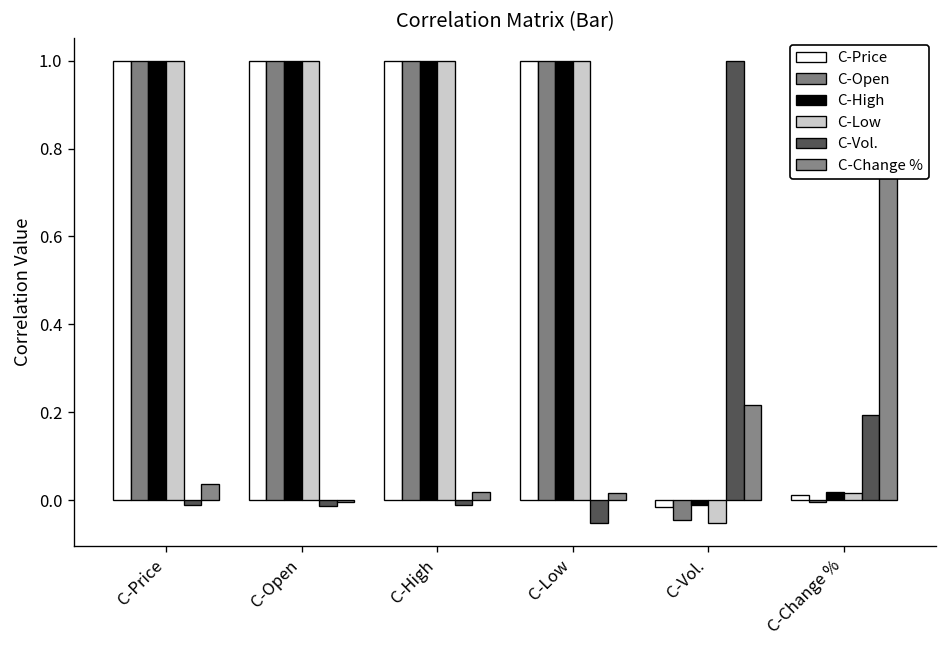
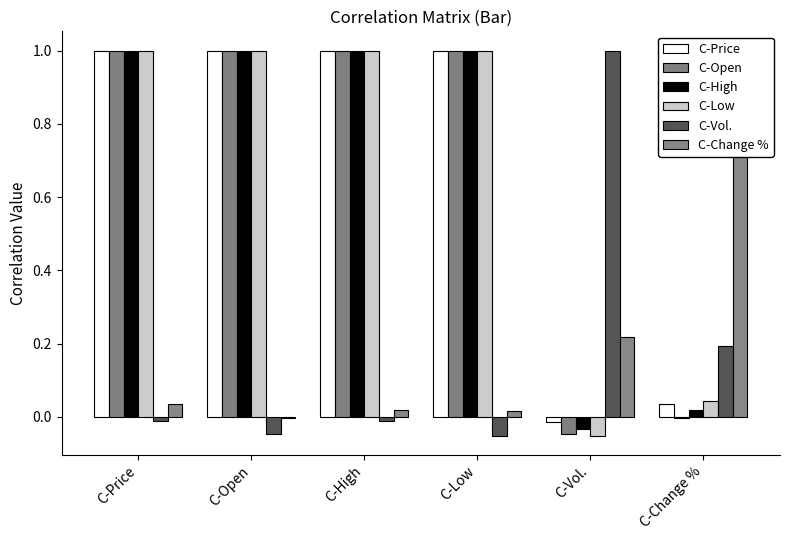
C-Vol., C-Open: -0.01 -> -0.05
C-High, C-Vol.: -0.01 -> -0.03
C-Price, C-Change %: 0.01 -> 0.04
C-Low, C-Change %: 0.02 -> 0.04
